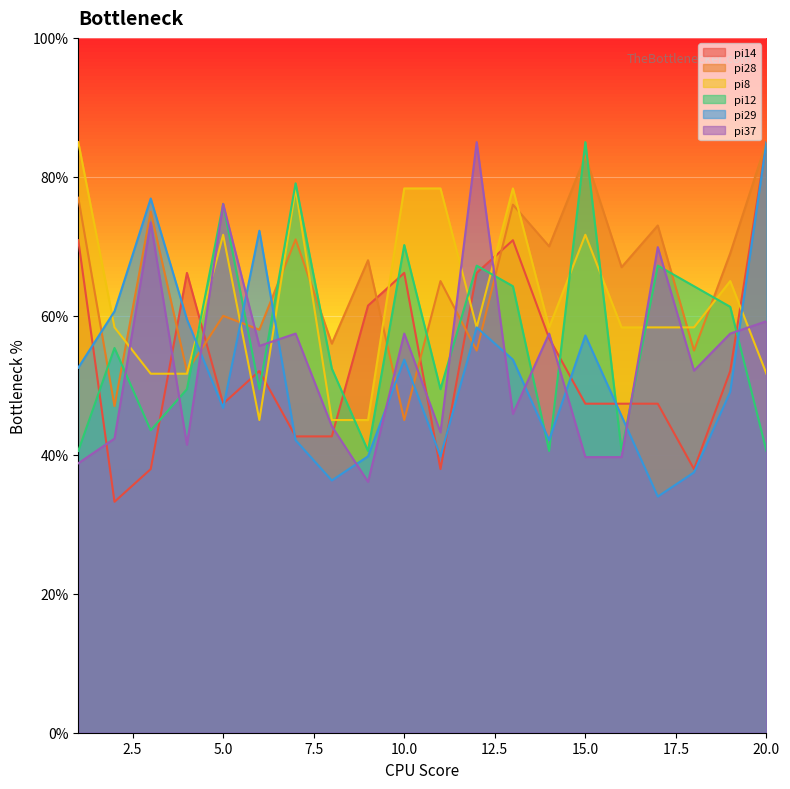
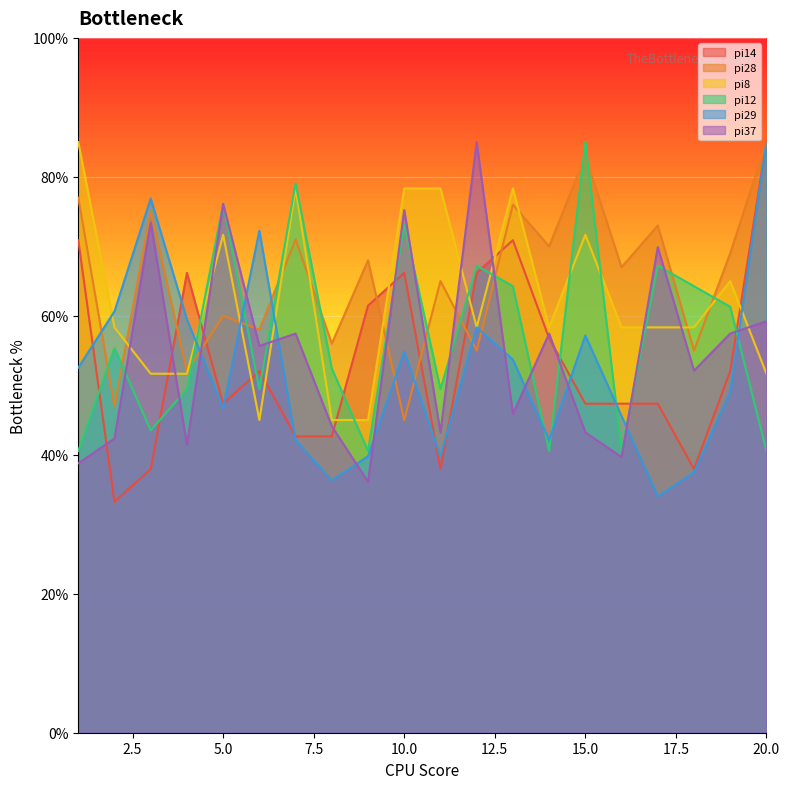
pi12, 10.0: 70% -> 73%
pi29, 10.0: 54% -> 55%
pi37, 10.0: 57% -> 75%
pi37, 15.0: 40% -> 43%
